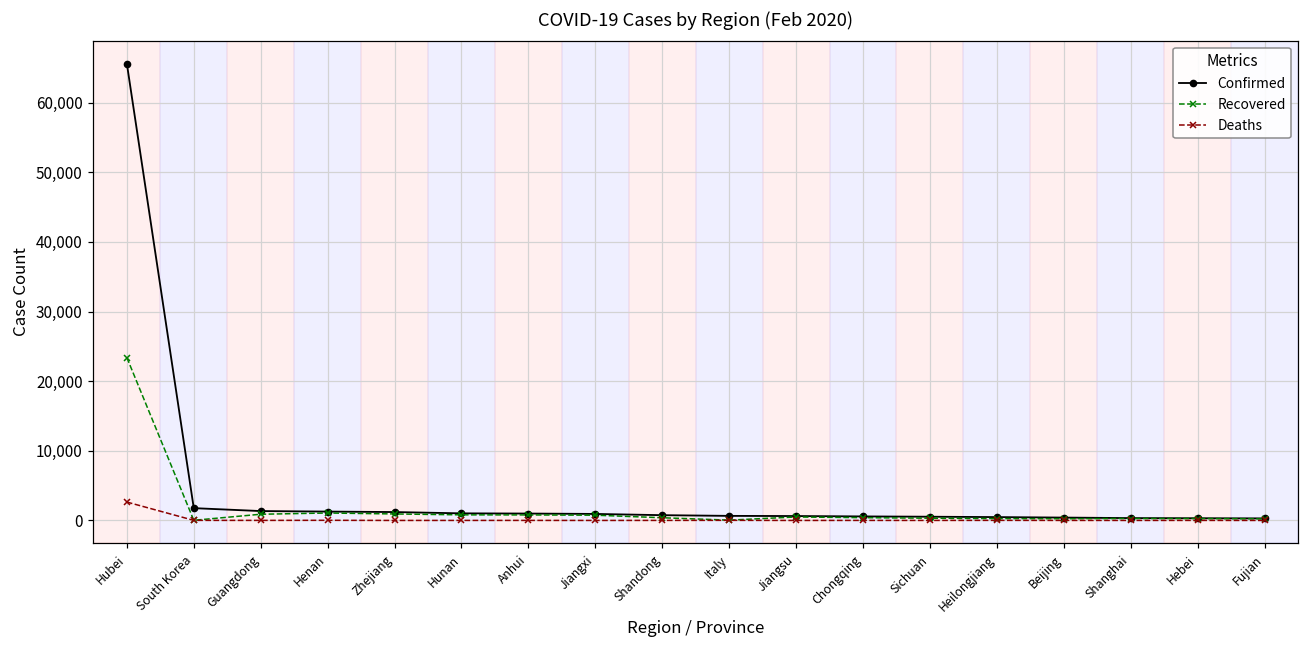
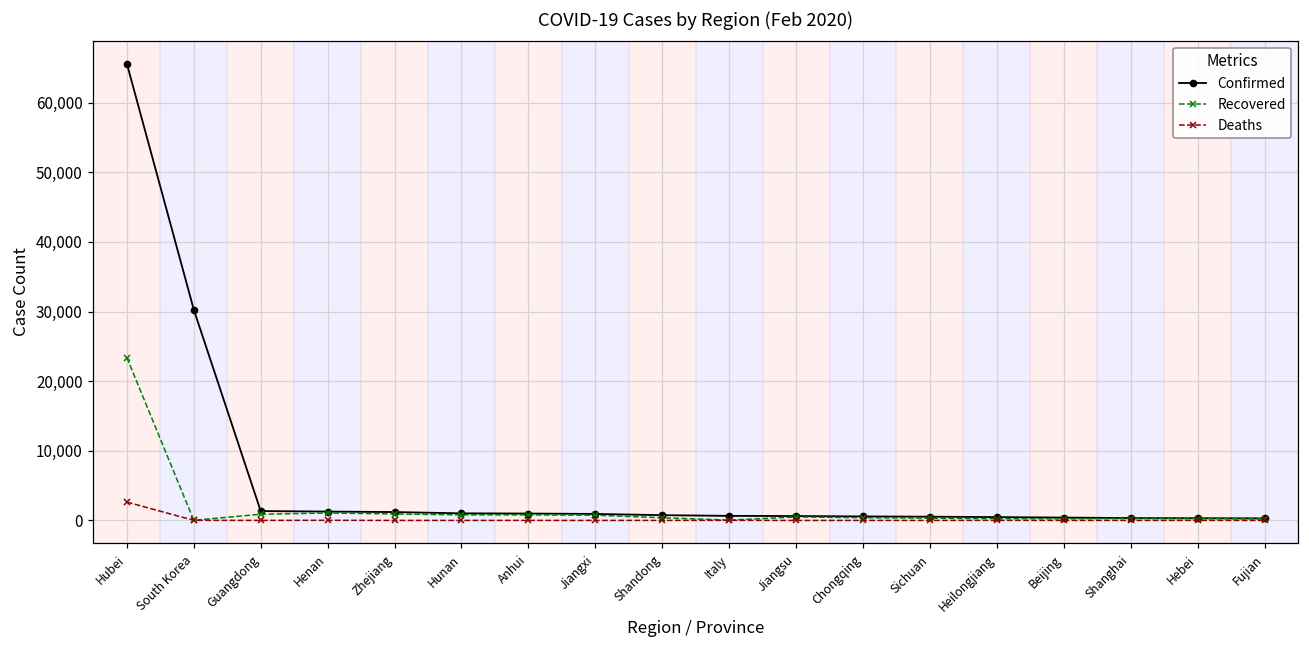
Confirmed, South Korea: 2,000 -> 30,000
